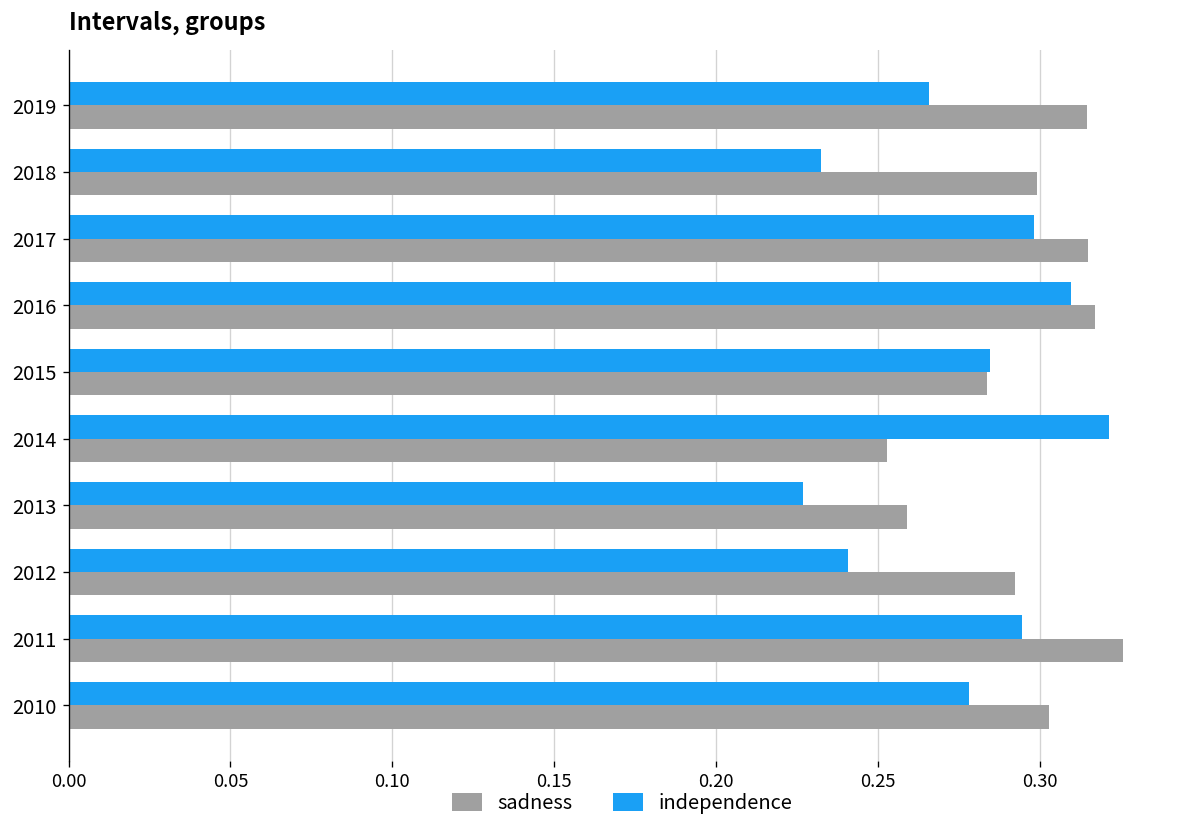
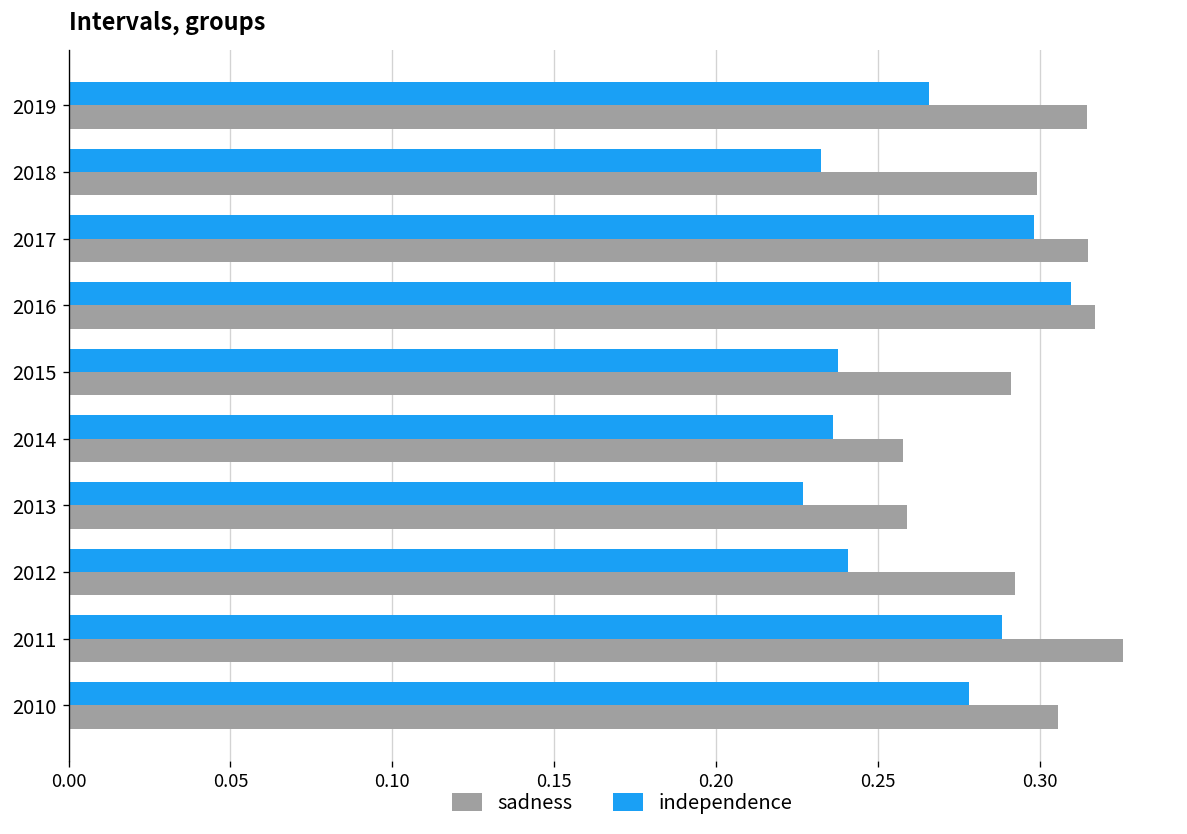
independence, 2015: 0.285 -> 0.238
sadness, 2015: 0.284 -> 0.291
independence, 2014: 0.322 -> 0.236
sadness, 2014: 0.253 -> 0.258
independence, 2011: 0.294 -> 0.288
sadness, 2010: 0.303 -> 0.306
